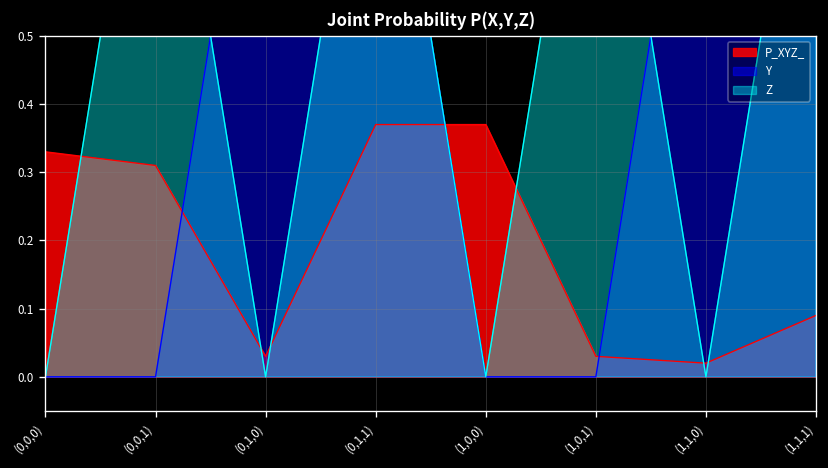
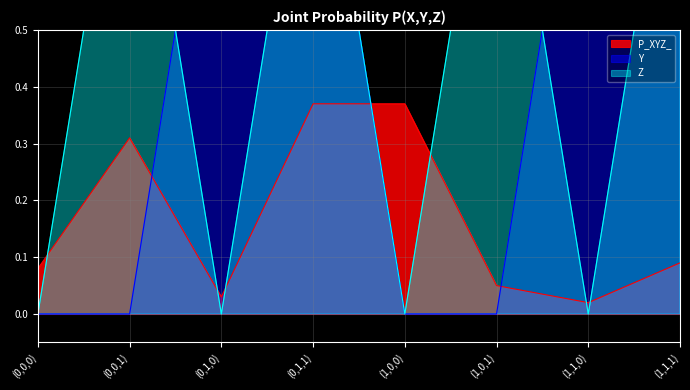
P_XYZ_, (0,0,0): 0.33 -> 0.08
P_XYZ_, (1,0,1): 0.03 -> 0.05
